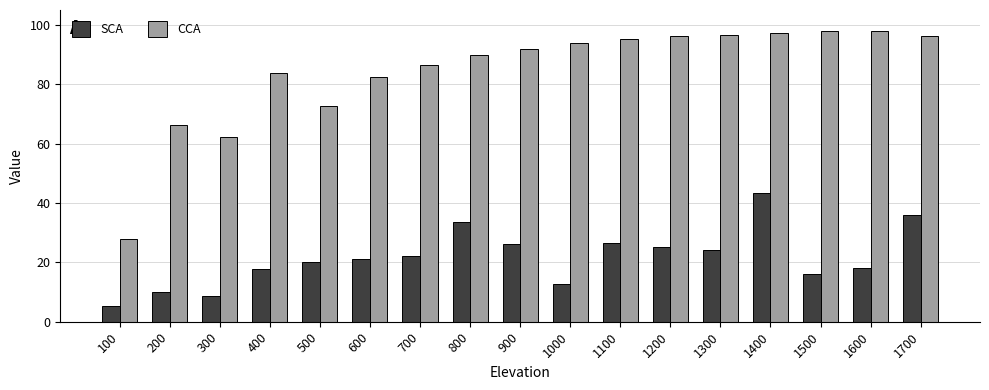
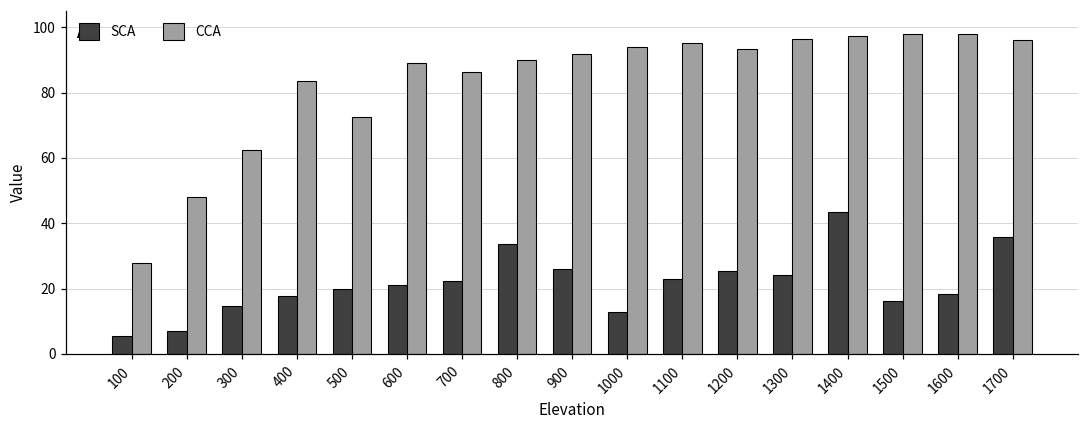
SCA, 200: 10 -> 7
CCA, 200: 66 -> 48
SCA, 300: 9 -> 15
CCA, 600: 82 -> 89
SCA, 1100: 26 -> 23
CCA, 1200: 96 -> 93
